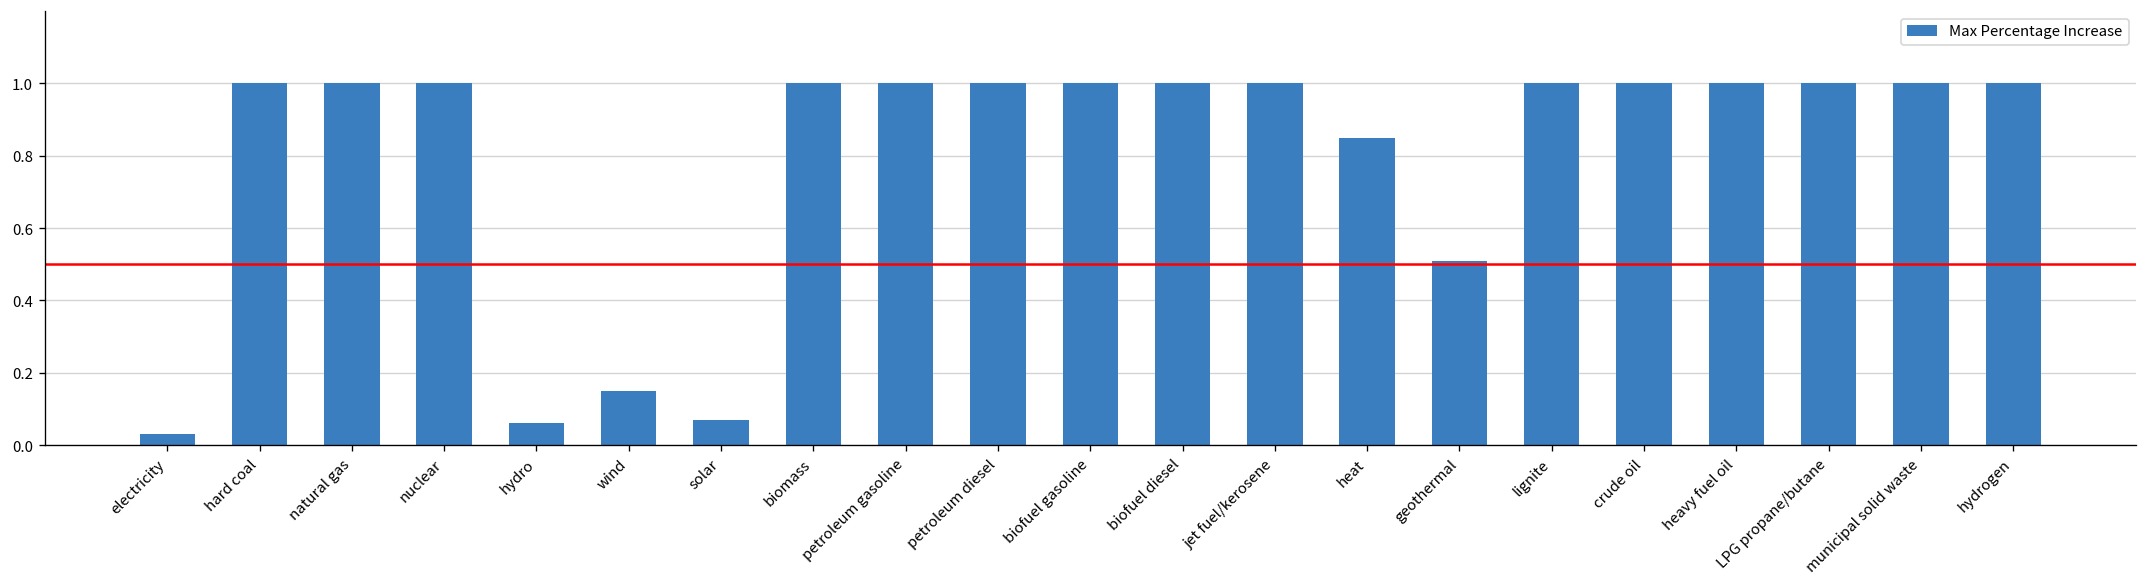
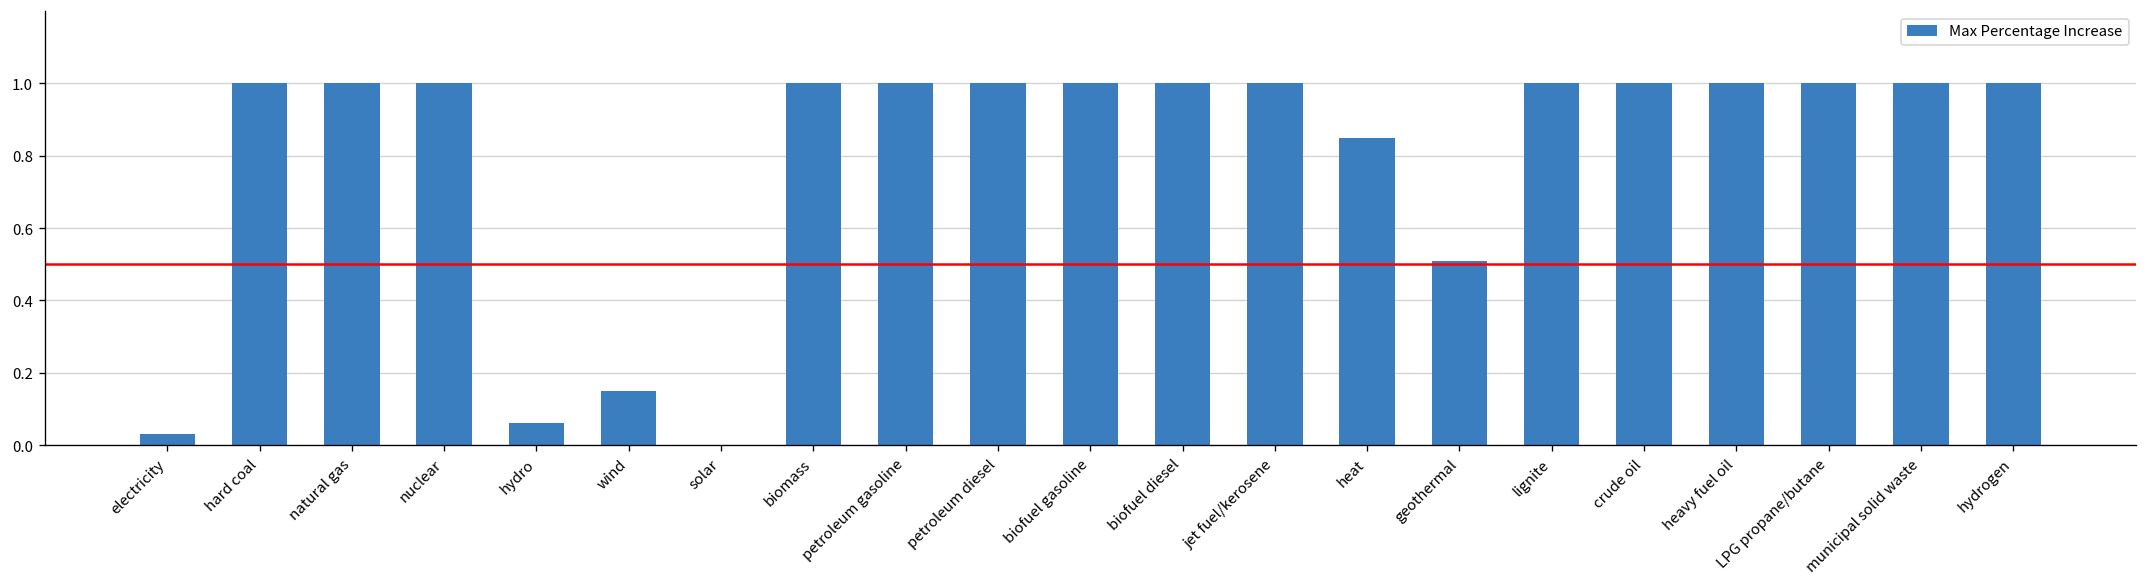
solar: 0.07 -> 0.00
